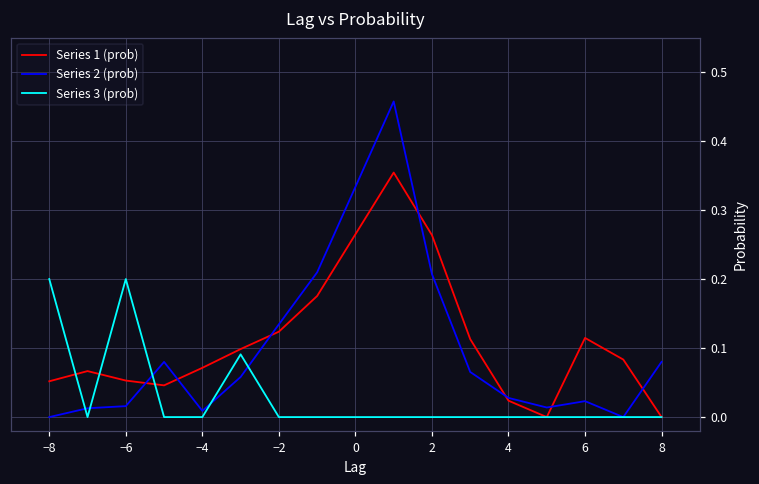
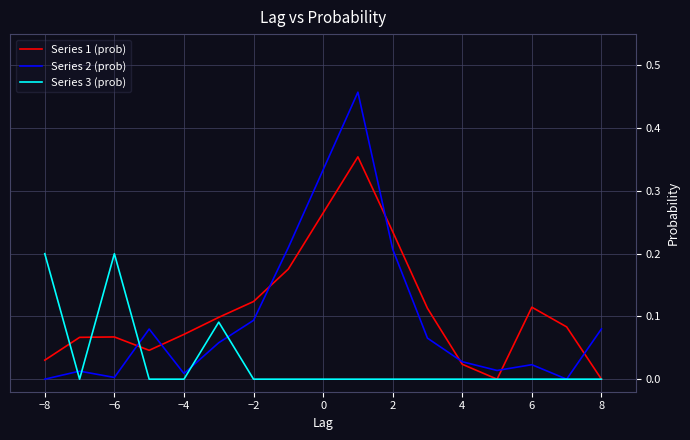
Series 1 (prob), −8: 0.05 -> 0.03
Series 1 (prob), −6: 0.05 -> 0.07
Series 2 (prob), −6: 0.02 -> 0.00
Series 2 (prob), −2: 0.13 -> 0.09
Series 1 (prob), 2: 0.26 -> 0.24
